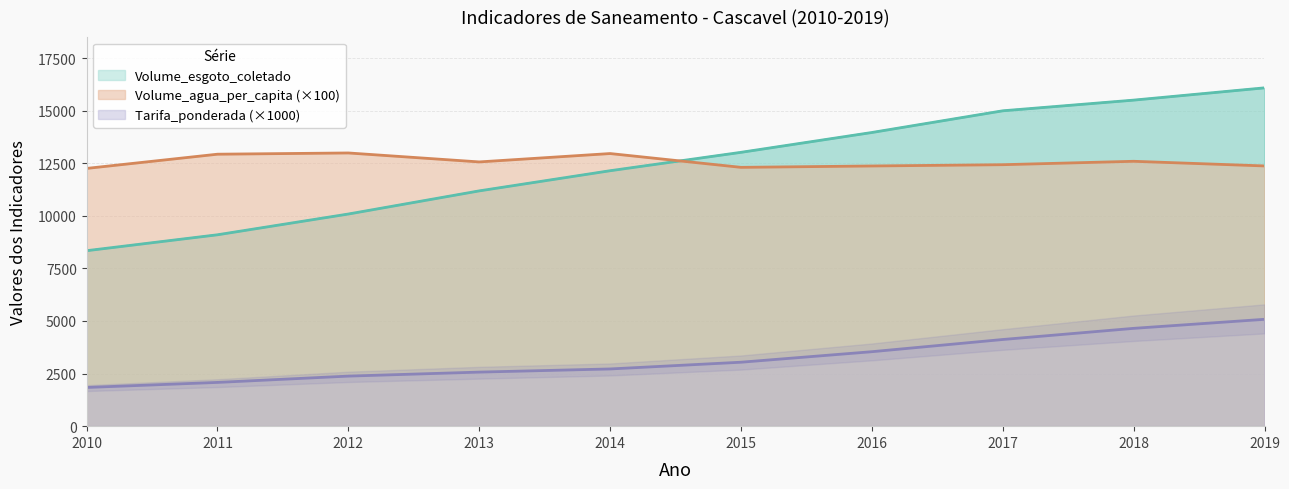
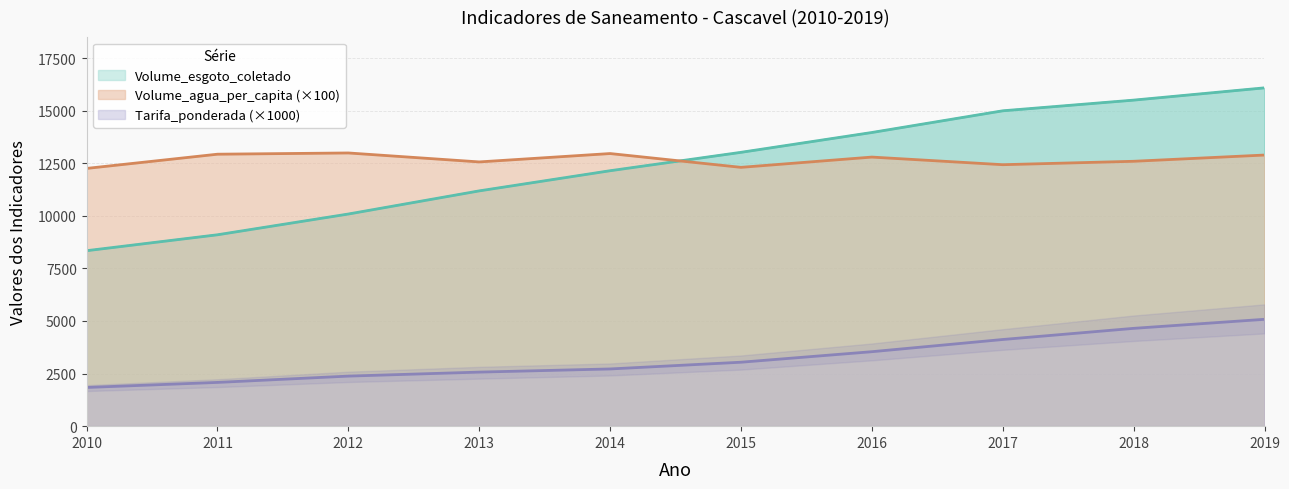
Volume_agua_per_capita (×100), 2016: 12400 -> 12800
Volume_agua_per_capita (×100), 2019: 12400 -> 12900
